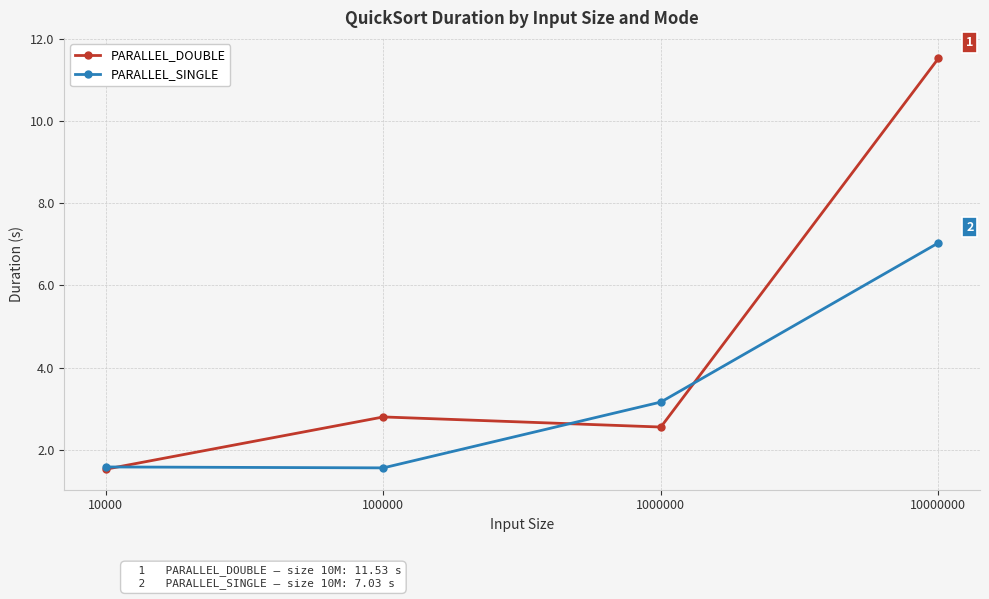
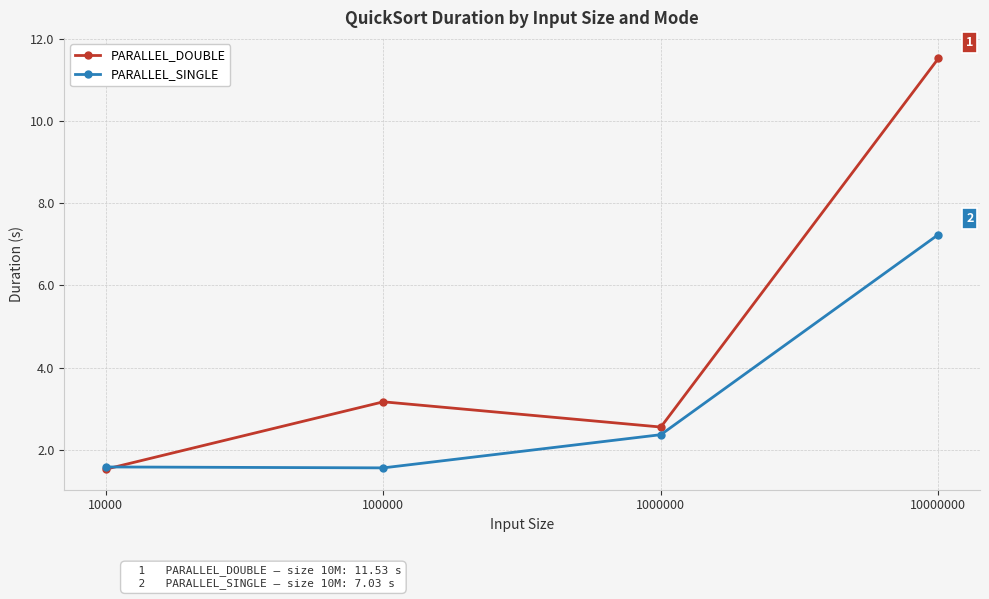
PARALLEL_DOUBLE, 100000: 2.8 -> 3.2
PARALLEL_SINGLE, 1000000: 3.2 -> 2.4
PARALLEL_SINGLE, 10000000: 7.0 -> 7.2
